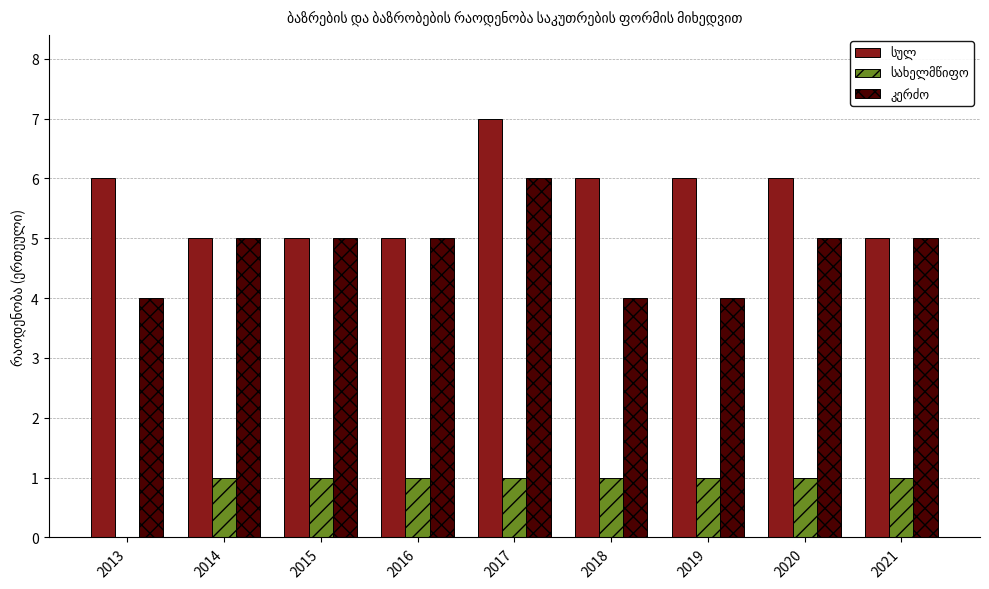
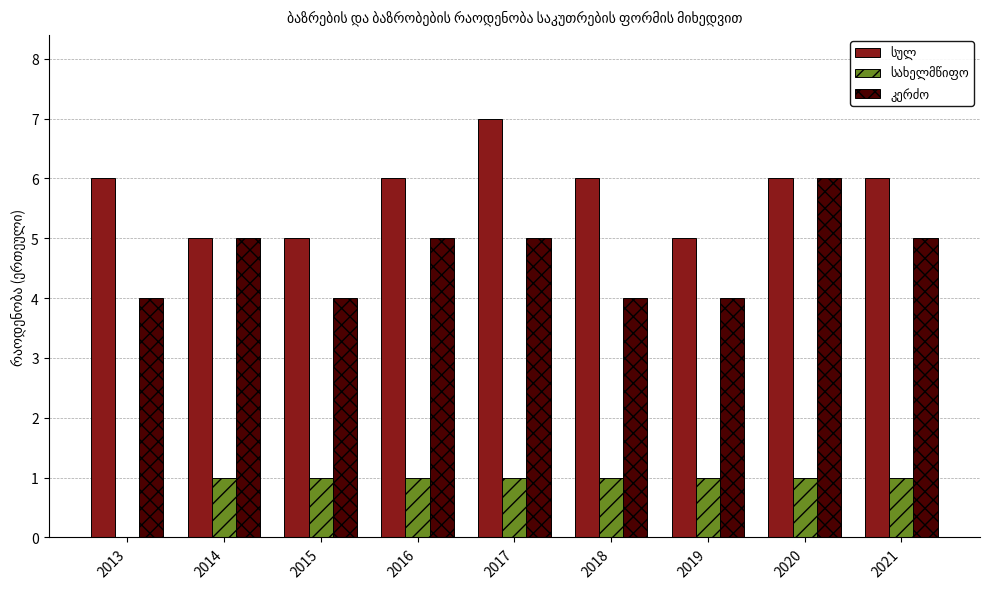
კერძო, 2015: 5 -> 4
სულ, 2016: 5 -> 6
კერძო, 2017: 6 -> 5
სულ, 2019: 6 -> 5
კერძო, 2020: 5 -> 6
სულ, 2021: 5 -> 6
